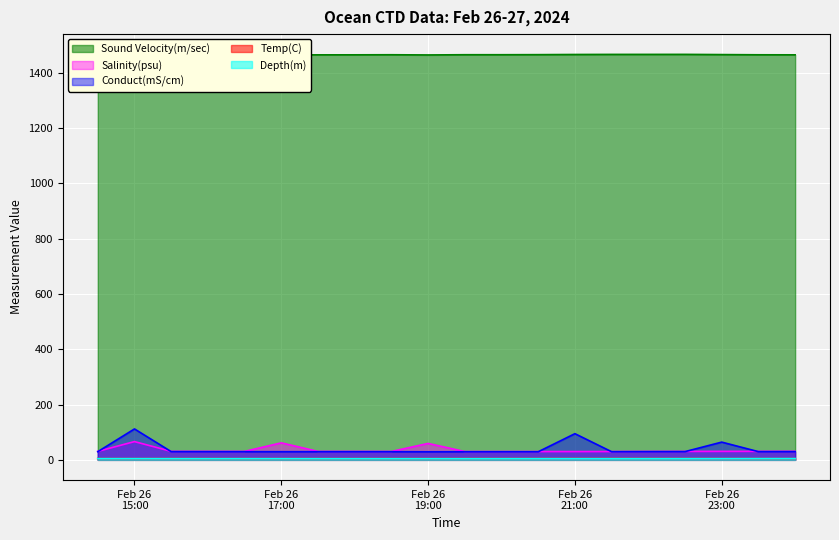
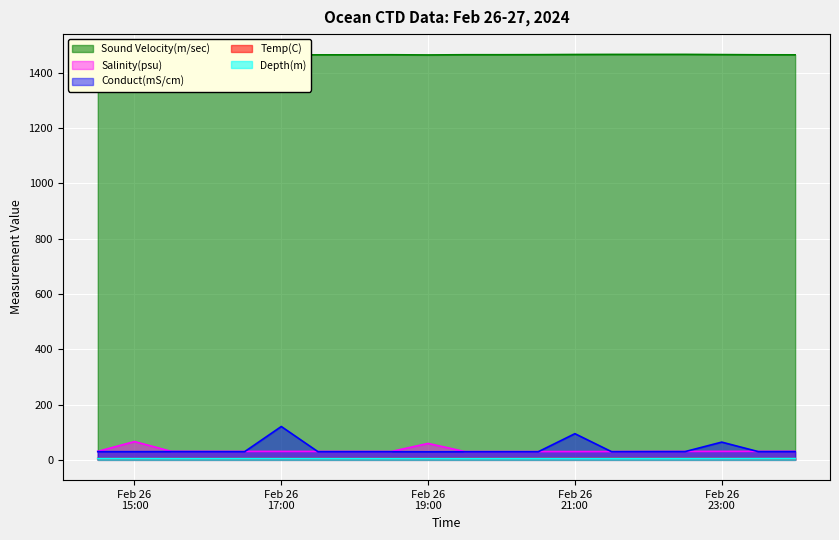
Conduct(mS/cm), Feb 26 15:00: 110 -> 30
Salinity(psu), Feb 26 17:00: 60 -> 30
Conduct(mS/cm), Feb 26 17:00: 30 -> 120
